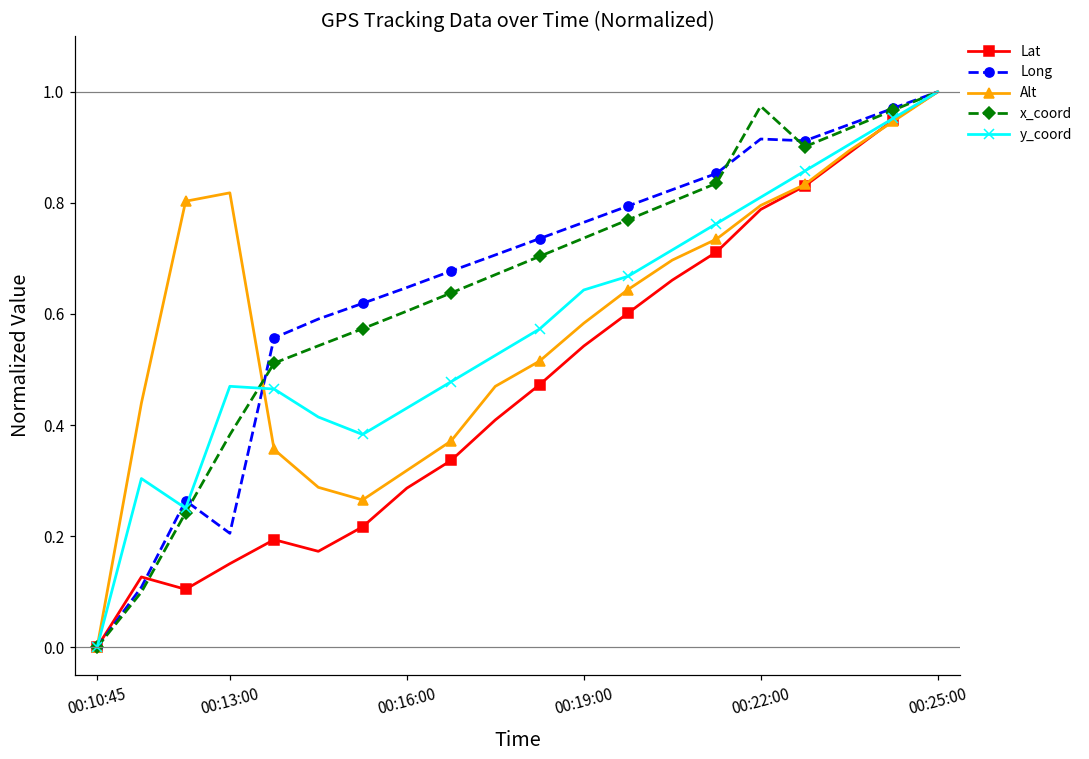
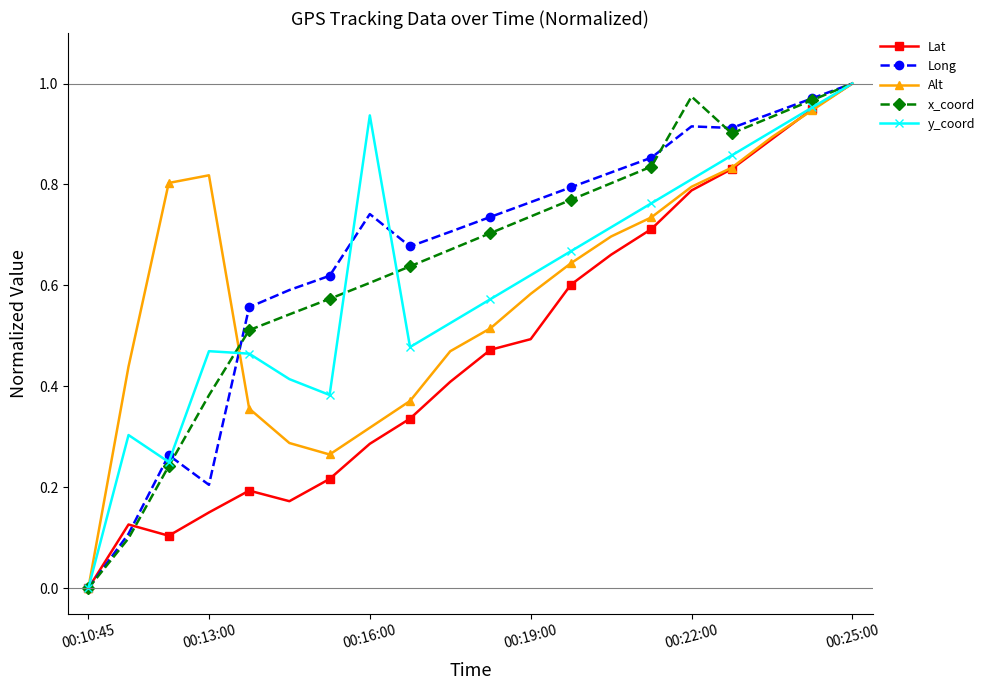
Long, 00:16:00: 0.65 -> 0.74
y_coord, 00:16:00: 0.43 -> 0.94
Lat, 00:19:00: 0.54 -> 0.49
y_coord, 00:19:00: 0.64 -> 0.62
